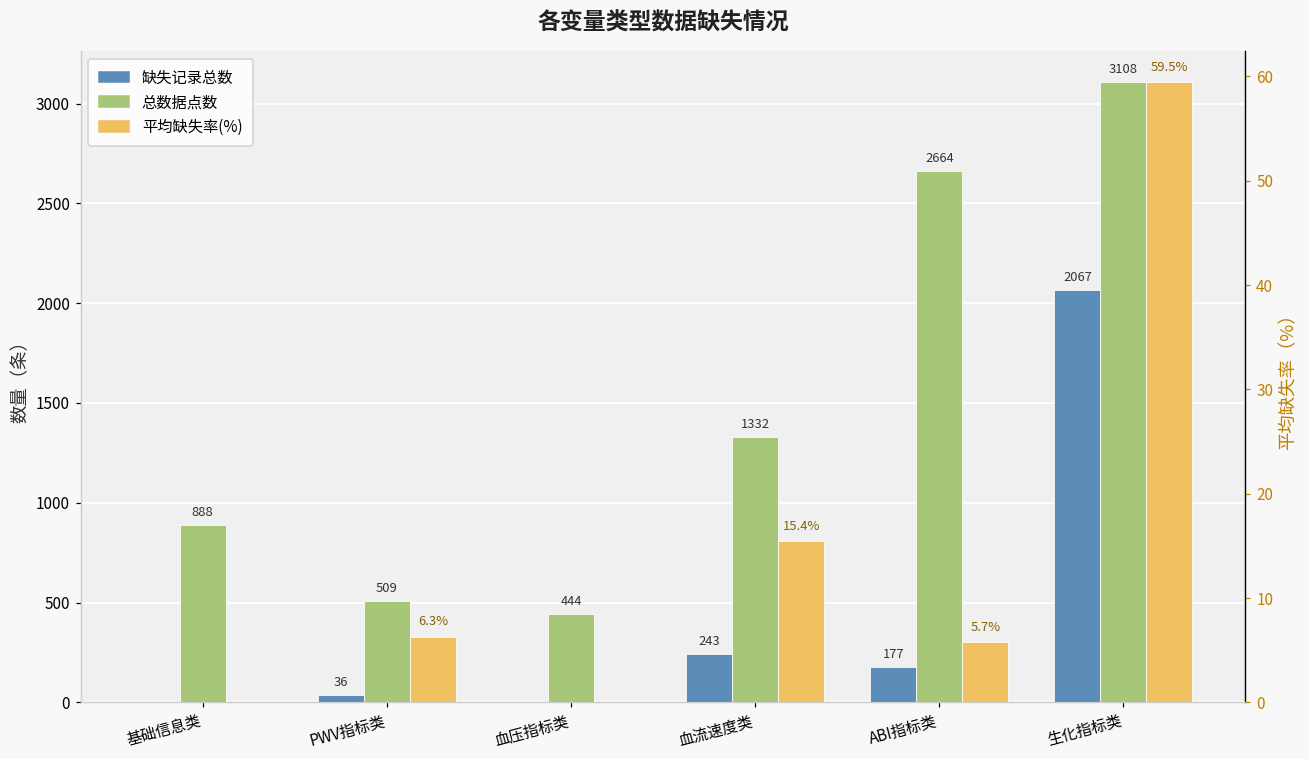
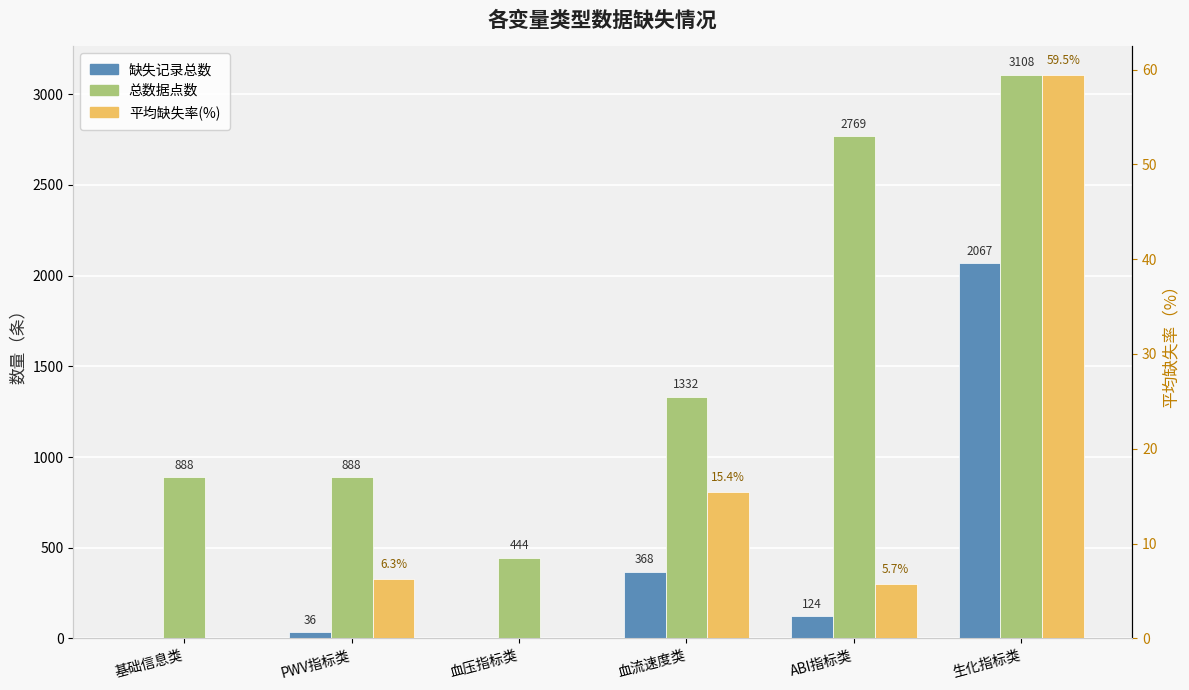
总数据点数, PWV指标类: 509 -> 888
缺失记录总数, 血流速度类: 243 -> 368
缺失记录总数, ABI指标类: 177 -> 124
总数据点数, ABI指标类: 2664 -> 2769
